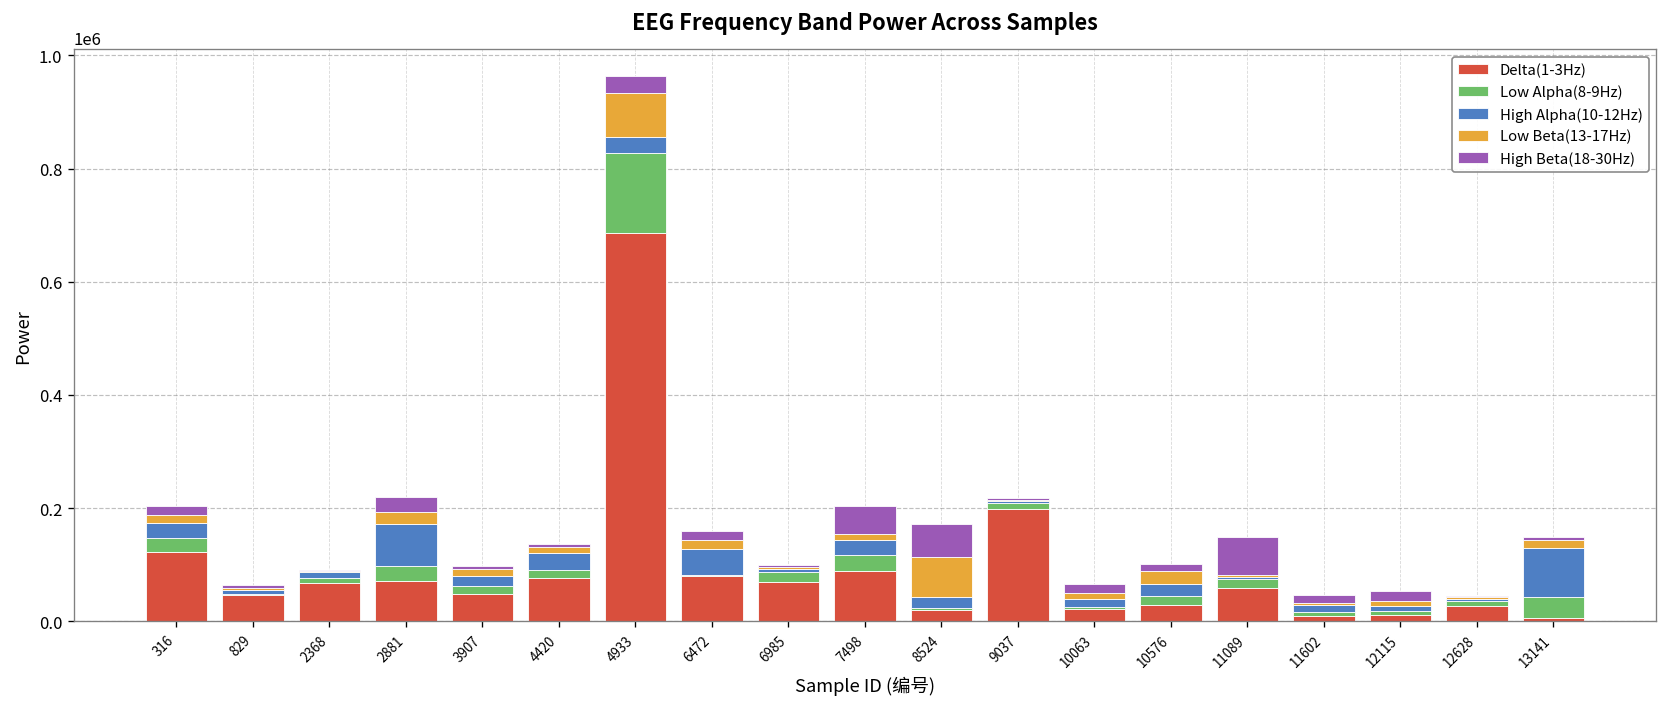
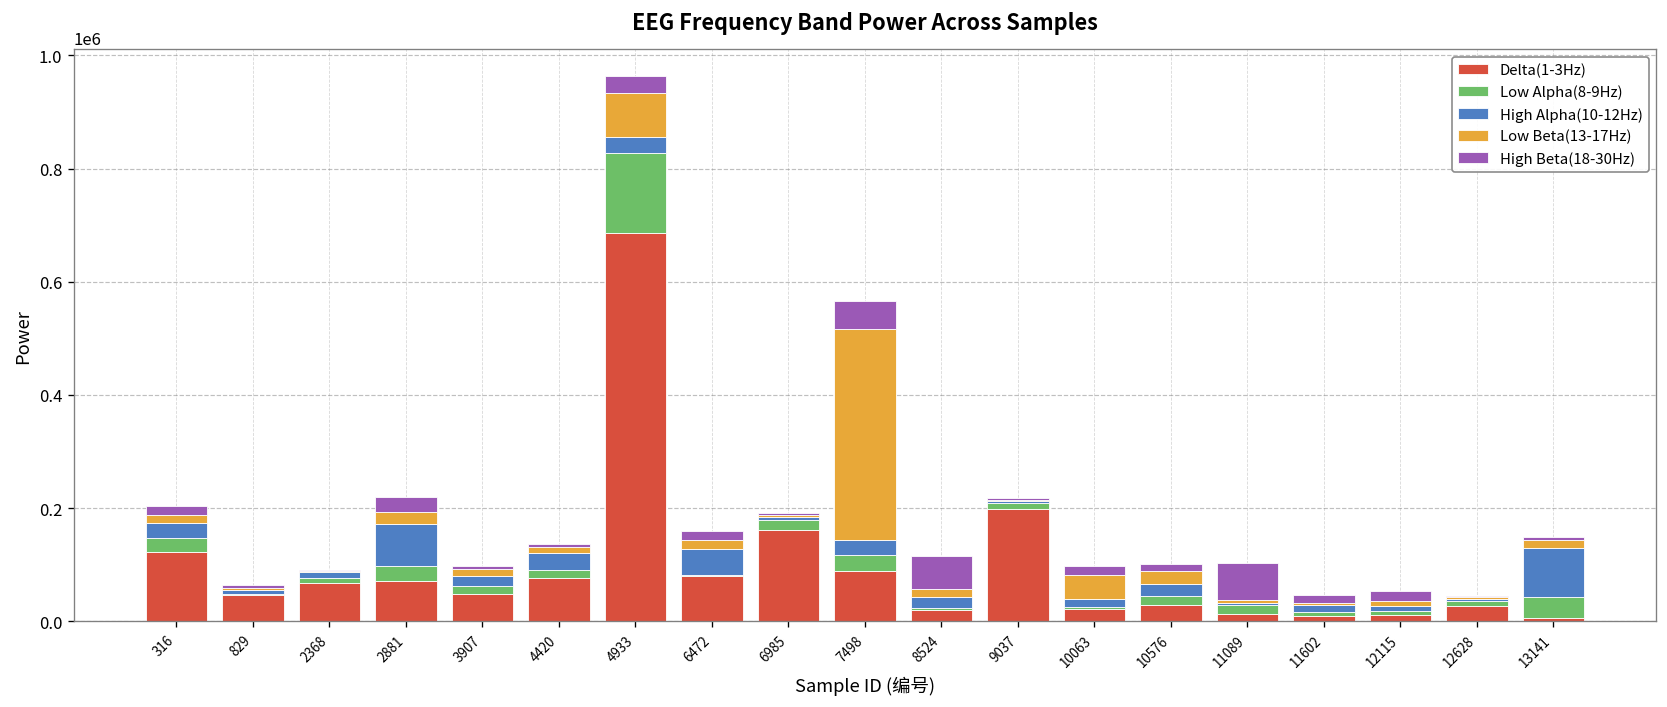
Delta(1-3Hz), 6985: 70000 -> 160000
Low Beta(13-17Hz), 7498: 10000 -> 370000
Low Beta(13-17Hz), 8524: 70000 -> 10000
Low Beta(13-17Hz), 10063: 10000 -> 40000
Delta(1-3Hz), 11089: 60000 -> 10000
